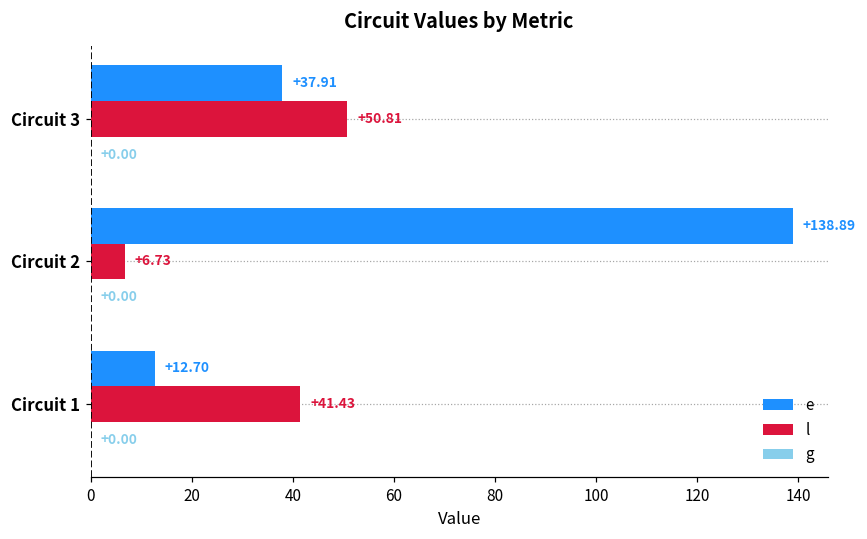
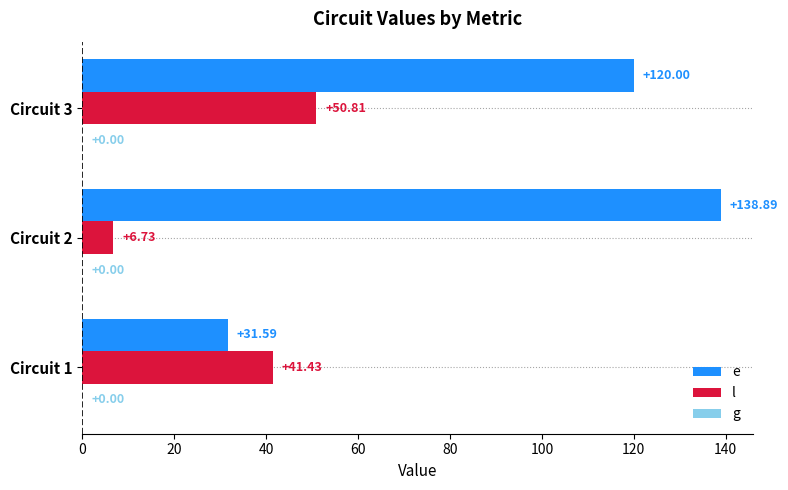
e, Circuit 3: +37.91 -> +120.00
e, Circuit 1: +12.70 -> +31.59
